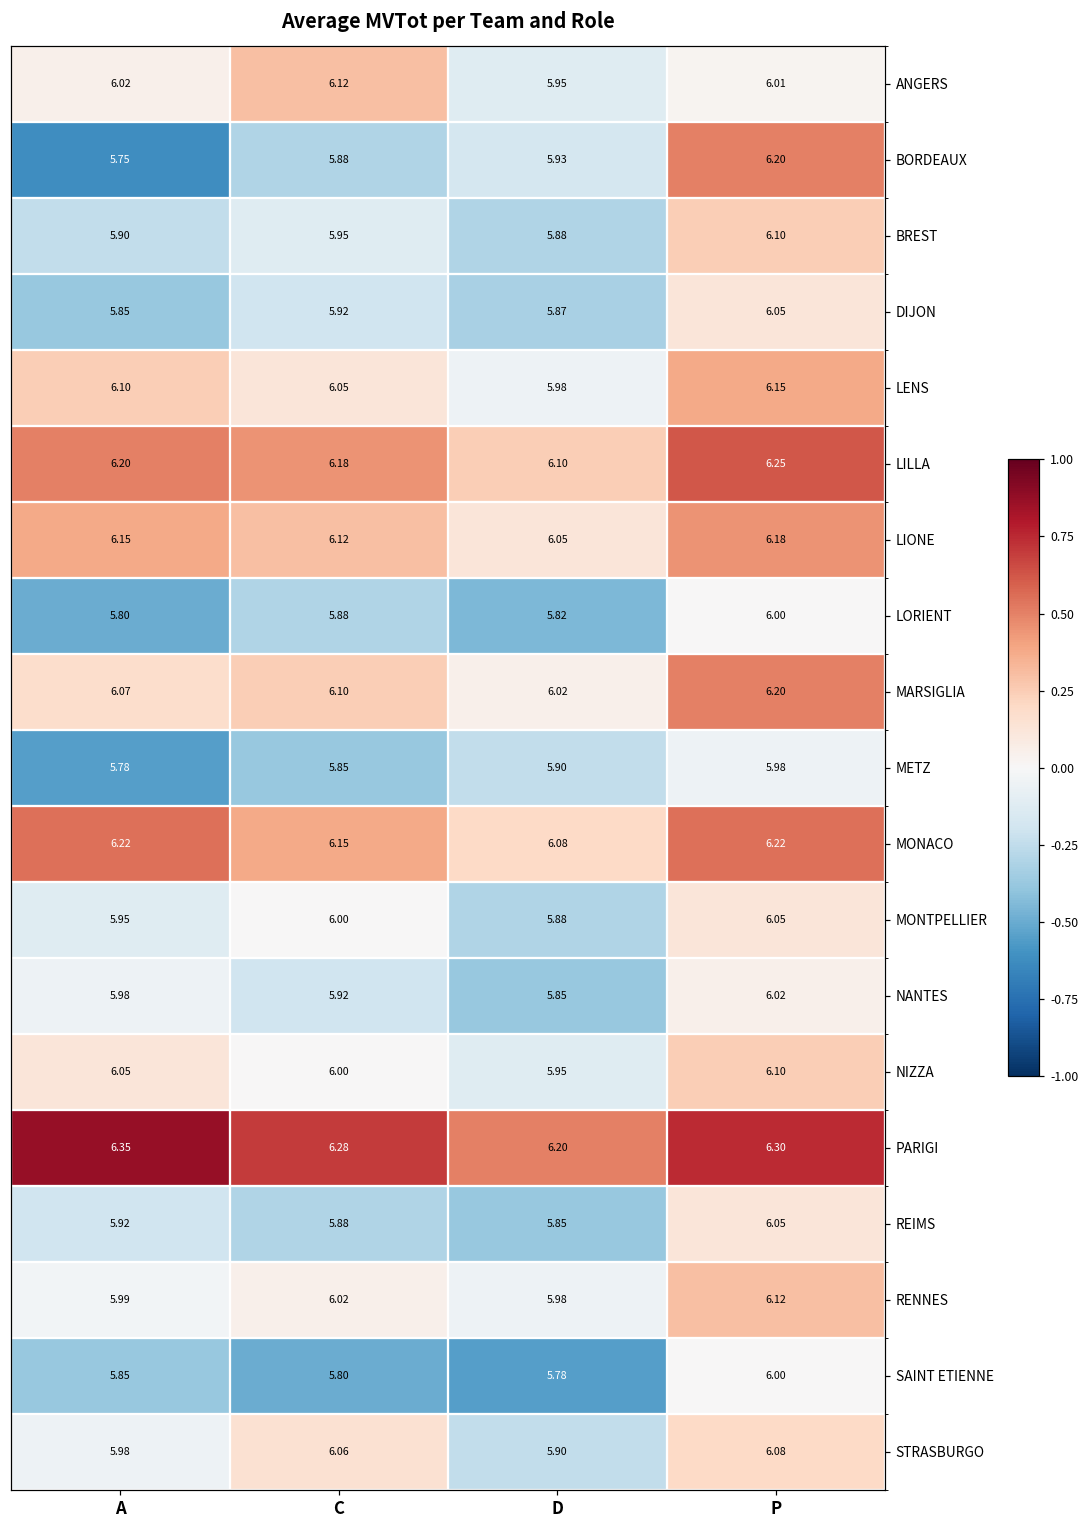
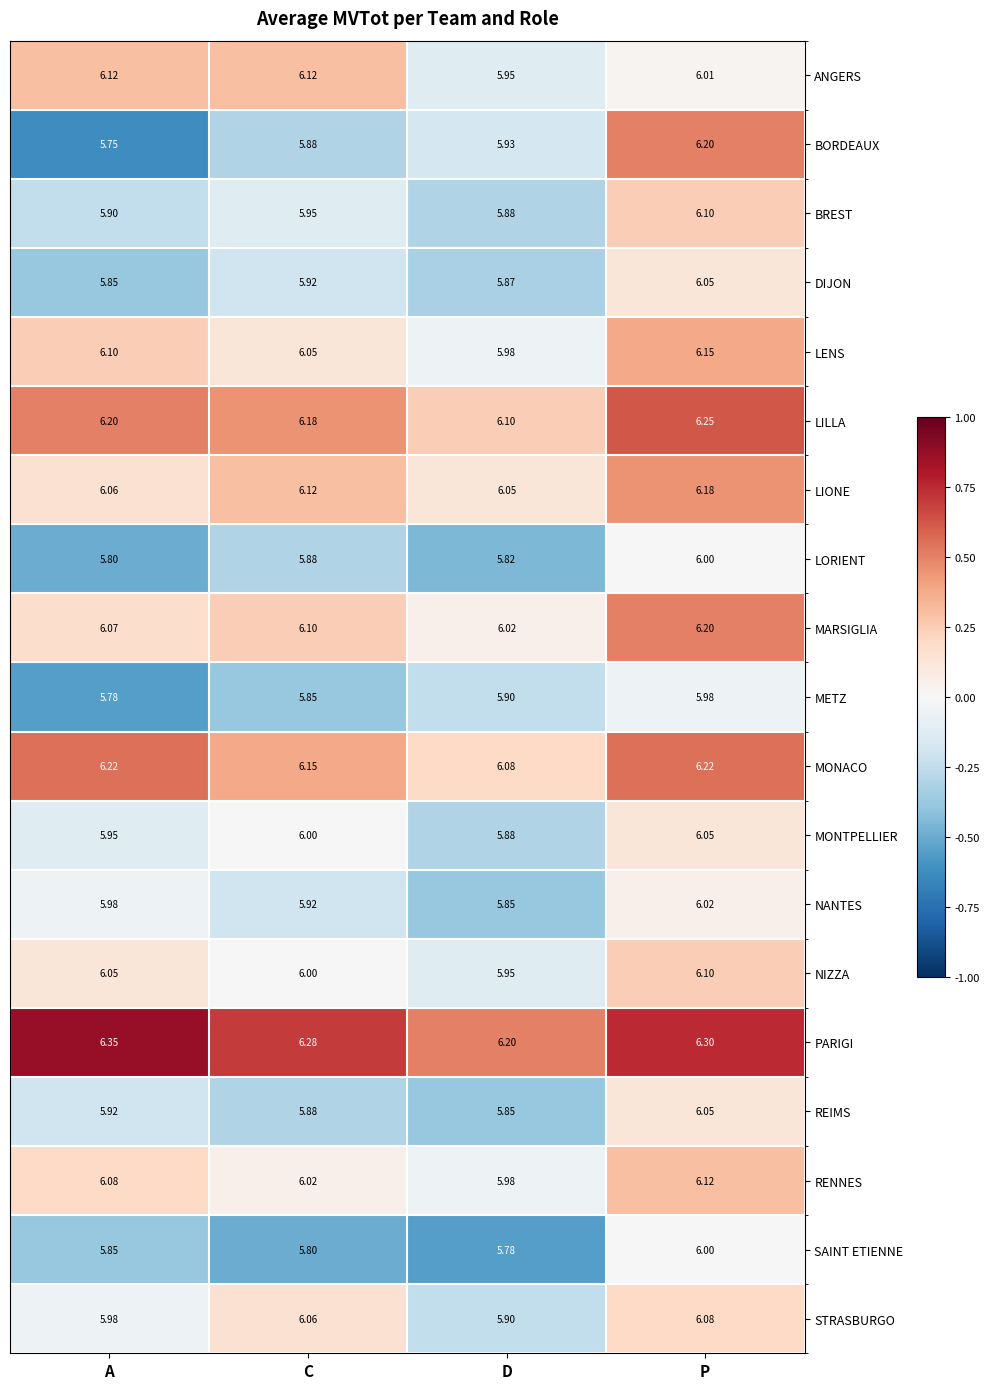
ANGERS, A: 6.02 -> 6.12
LIONE, A: 6.15 -> 6.06
RENNES, A: 5.99 -> 6.08
